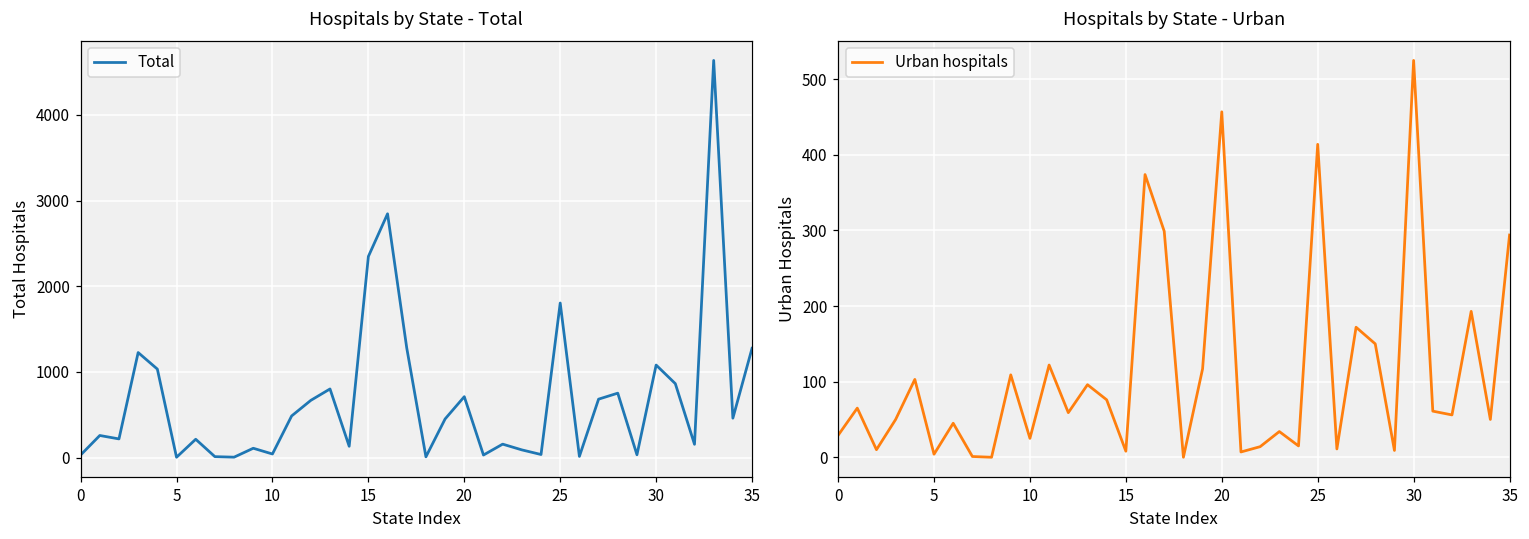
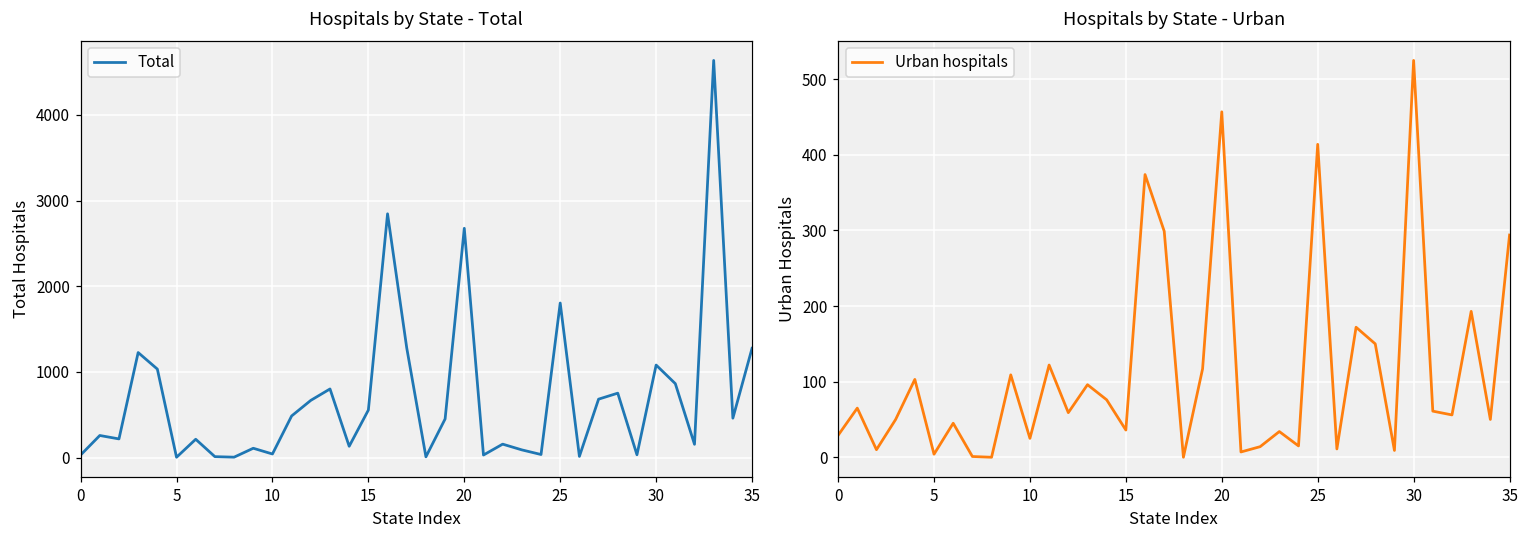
Hospitals by State - Total, 15: 2300 -> 600
Hospitals by State - Total, 20: 700 -> 2700
Hospitals by State - Urban, 15: 10 -> 40
